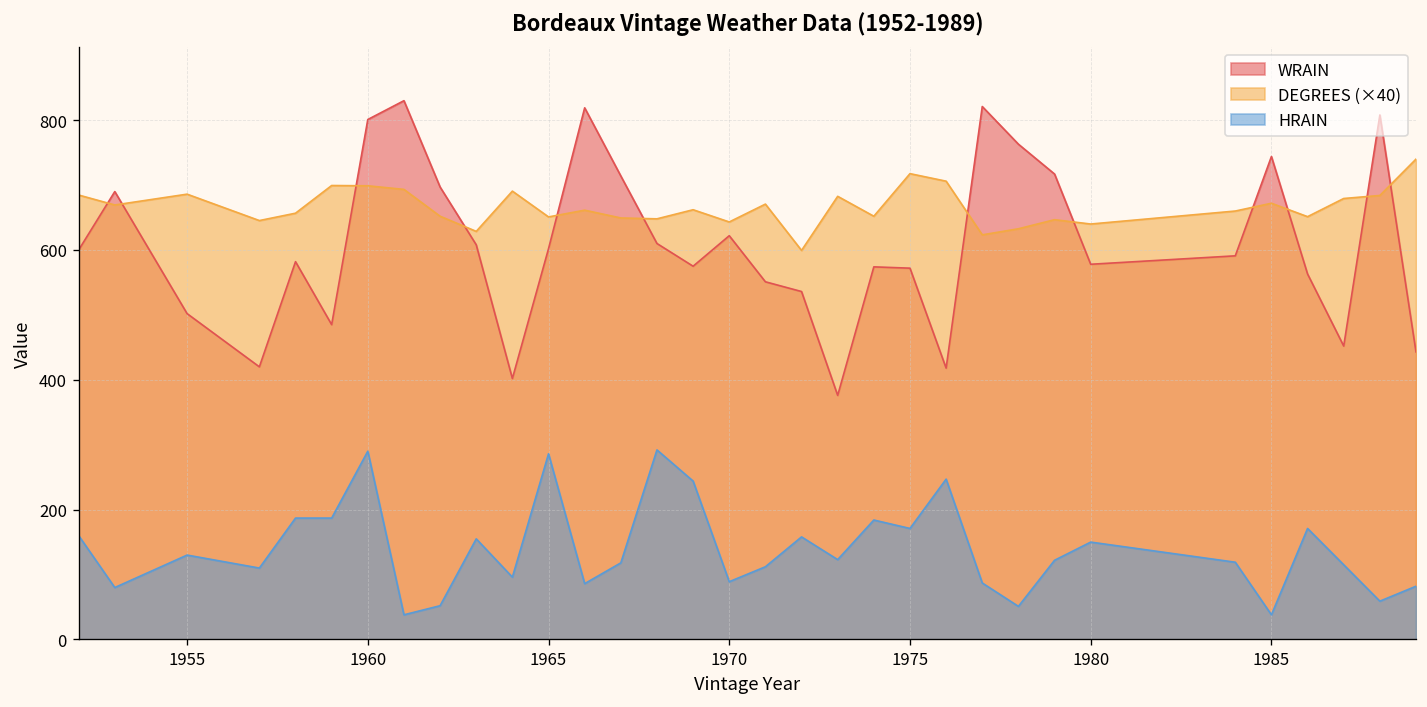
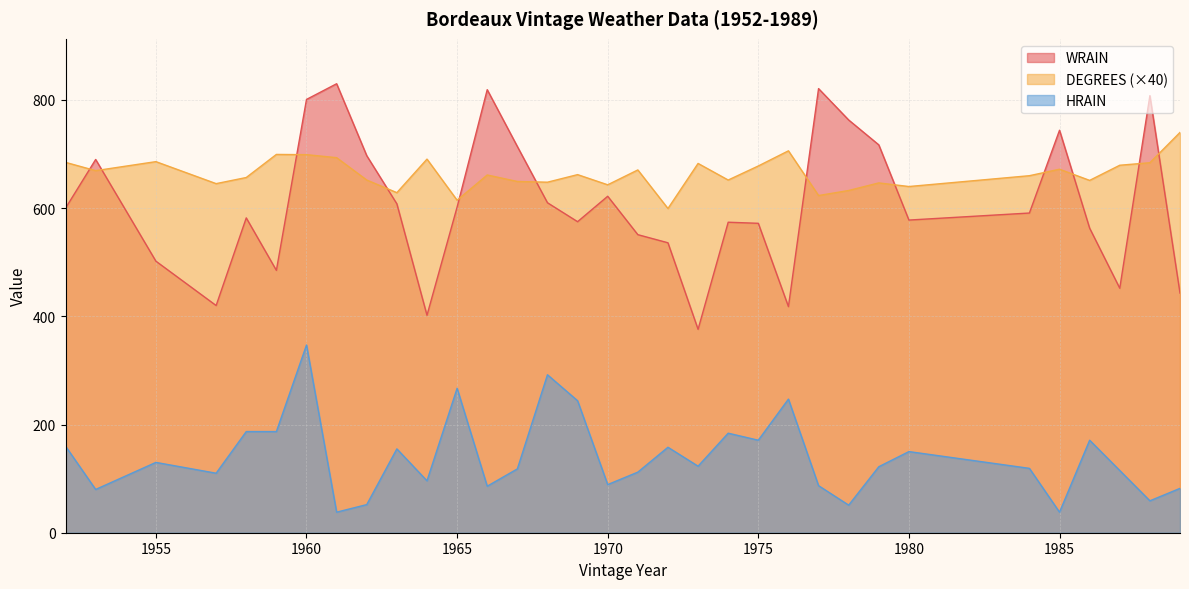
HRAIN, 1960: 290 -> 350
DEGREES (×40), 1965: 650 -> 610
HRAIN, 1965: 290 -> 270
DEGREES (×40), 1975: 720 -> 680
